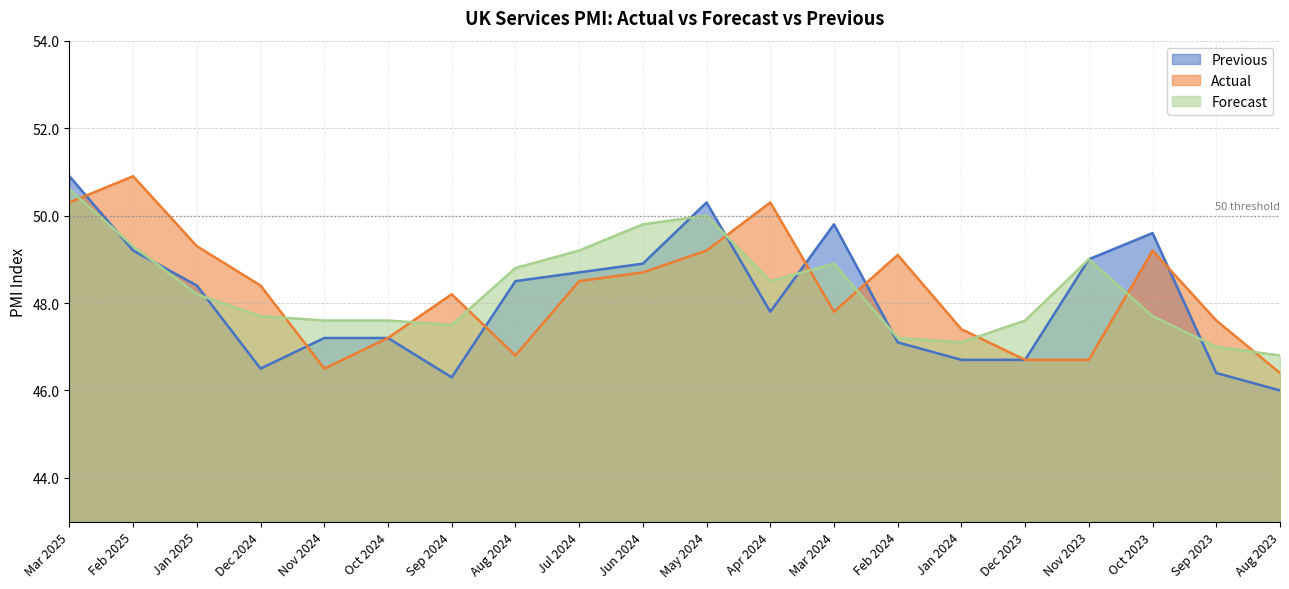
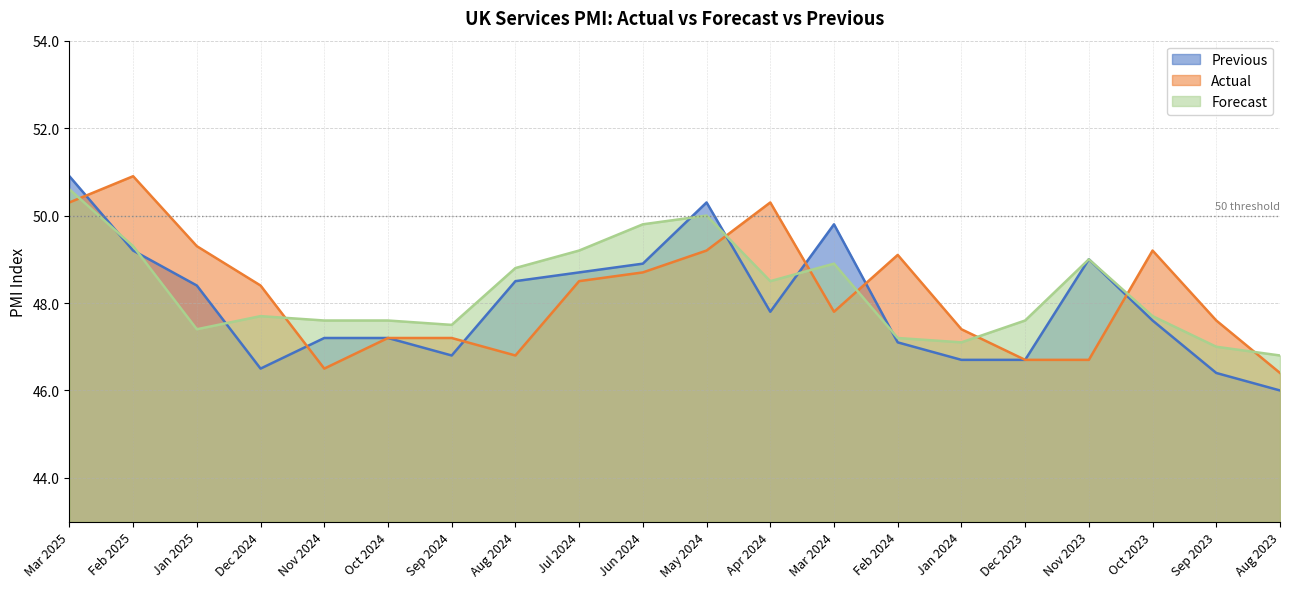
Forecast, Jan 2025: 48.2 -> 47.4
Previous, Sep 2024: 46.3 -> 46.8
Actual, Sep 2024: 48.2 -> 47.2
Previous, Oct 2023: 49.6 -> 47.6
